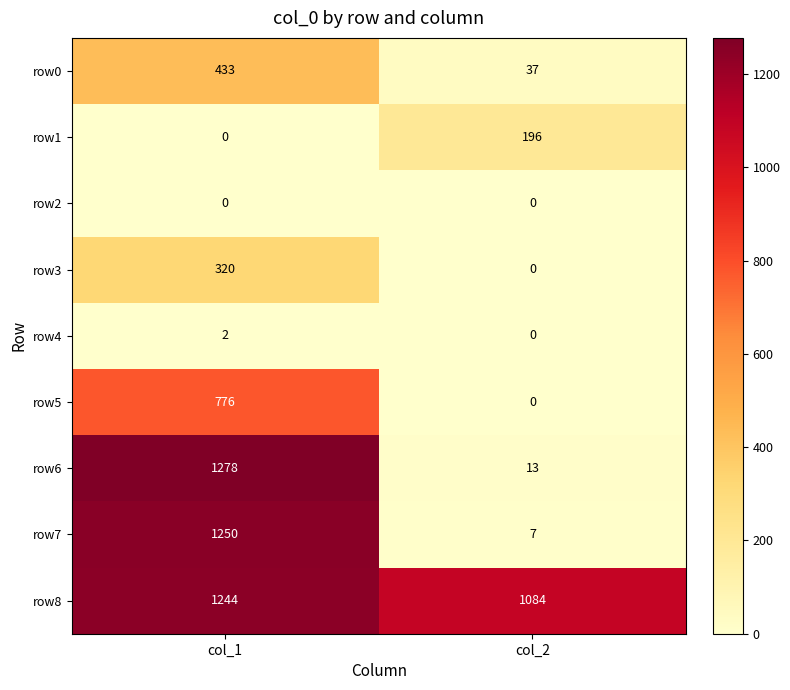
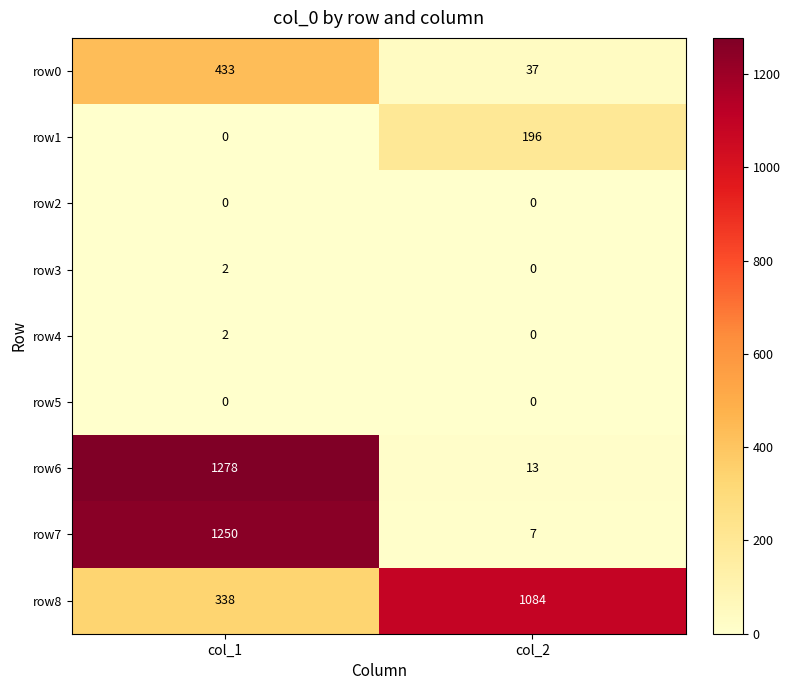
row3, col_1: 320 -> 2
row5, col_1: 776 -> 0
row8, col_1: 1244 -> 338
